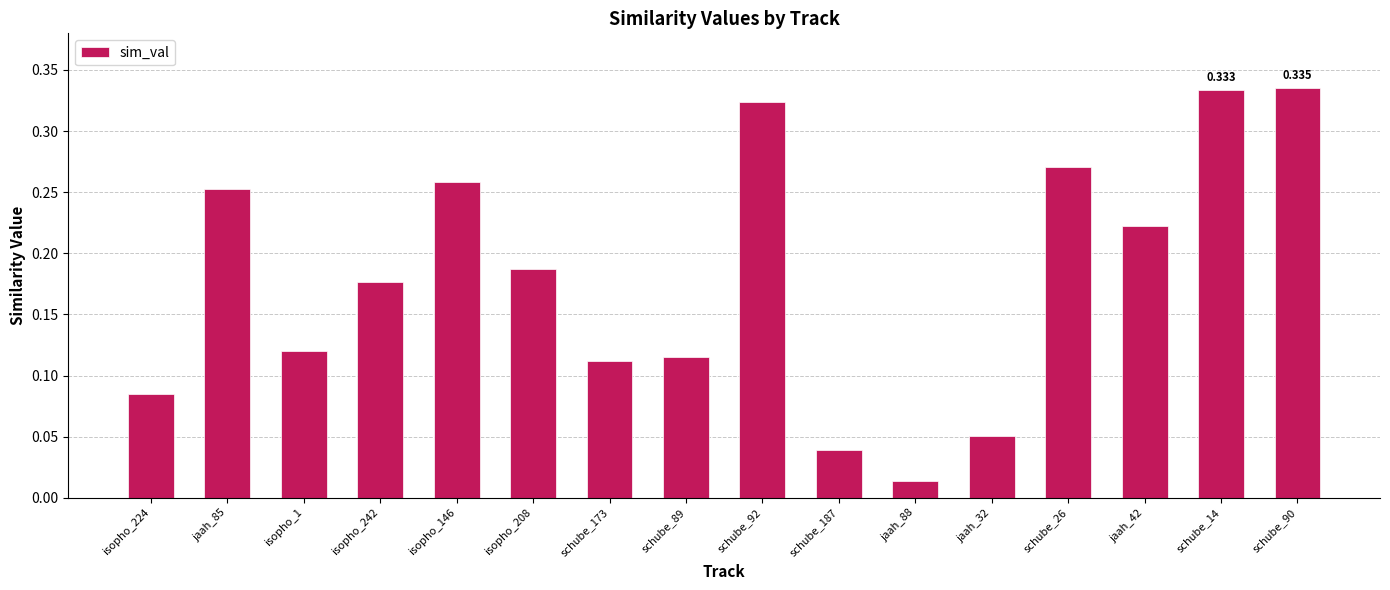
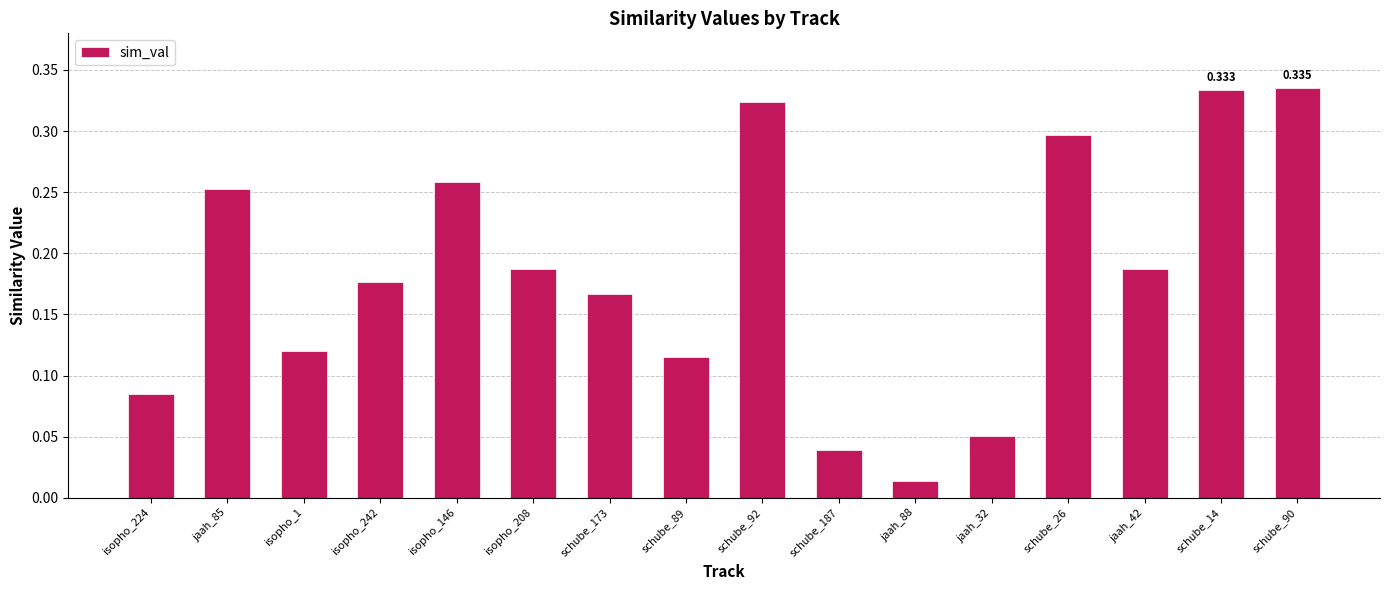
schube_173: 0.112 -> 0.167
schube_26: 0.271 -> 0.297
jaah_42: 0.222 -> 0.188
